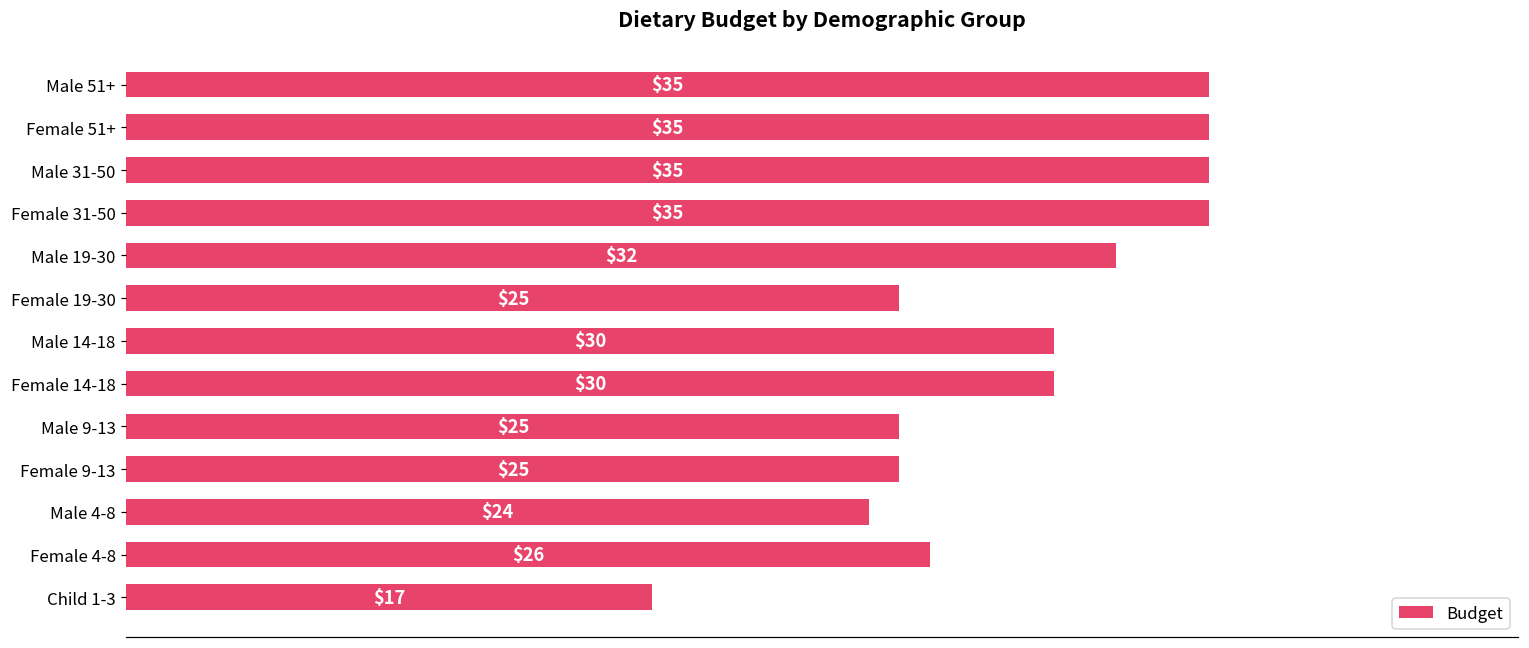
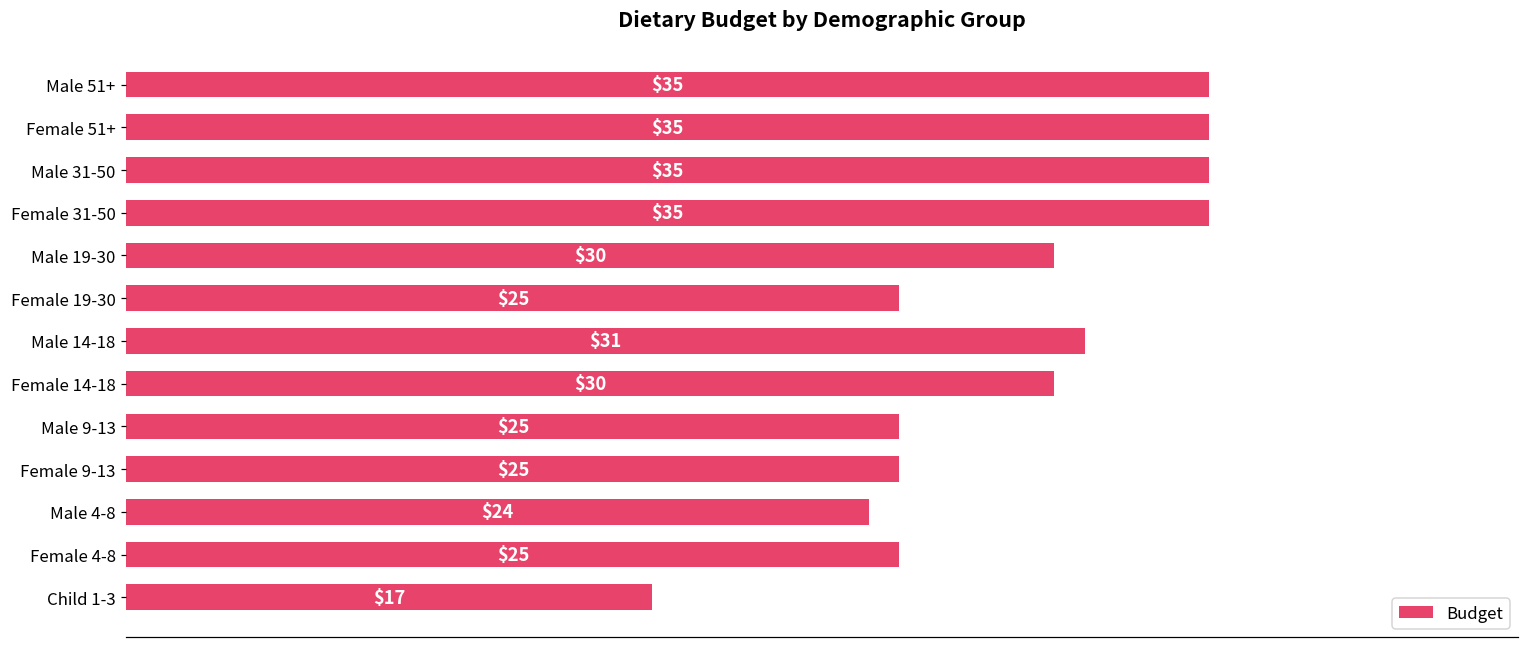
Male 19-30: $32 -> $30
Male 14-18: $30 -> $31
Female 4-8: $26 -> $25
